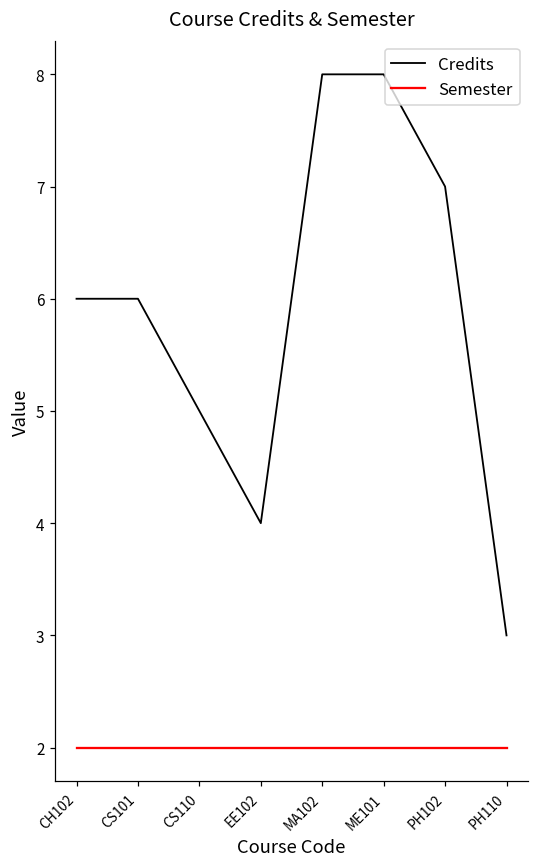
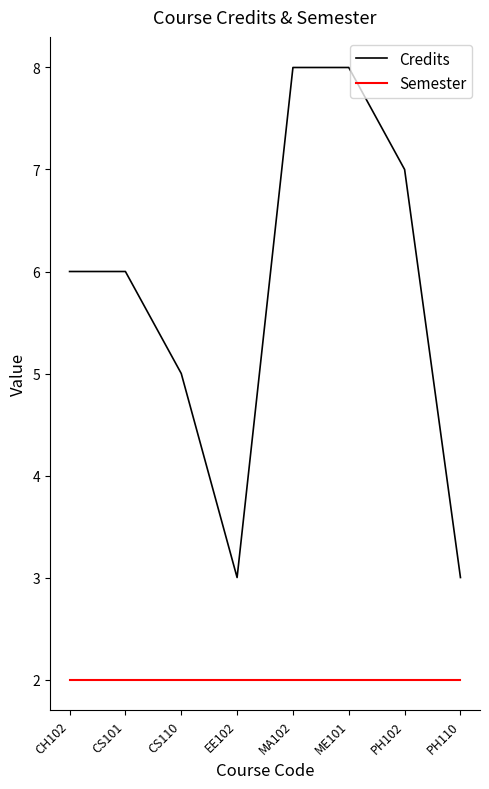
Credits, EE102: 4 -> 3
